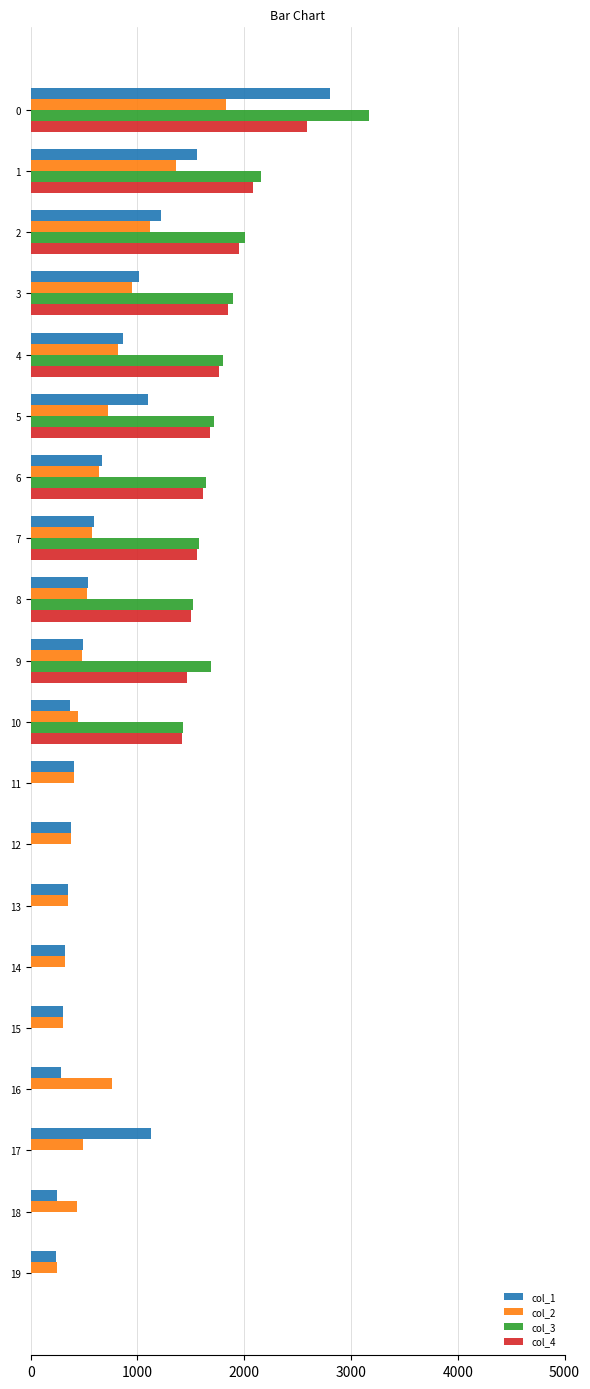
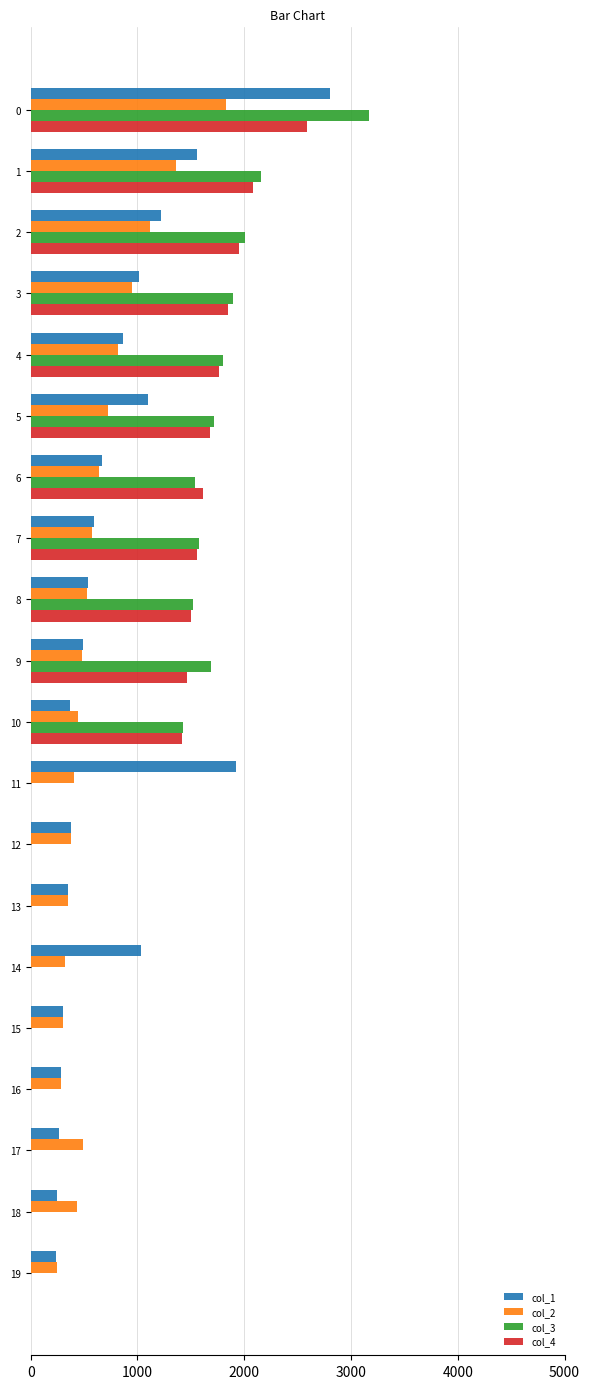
col_3, 6: 1640 -> 1540
col_1, 11: 410 -> 1920
col_1, 14: 320 -> 1030
col_2, 16: 760 -> 290
col_1, 17: 1130 -> 270
